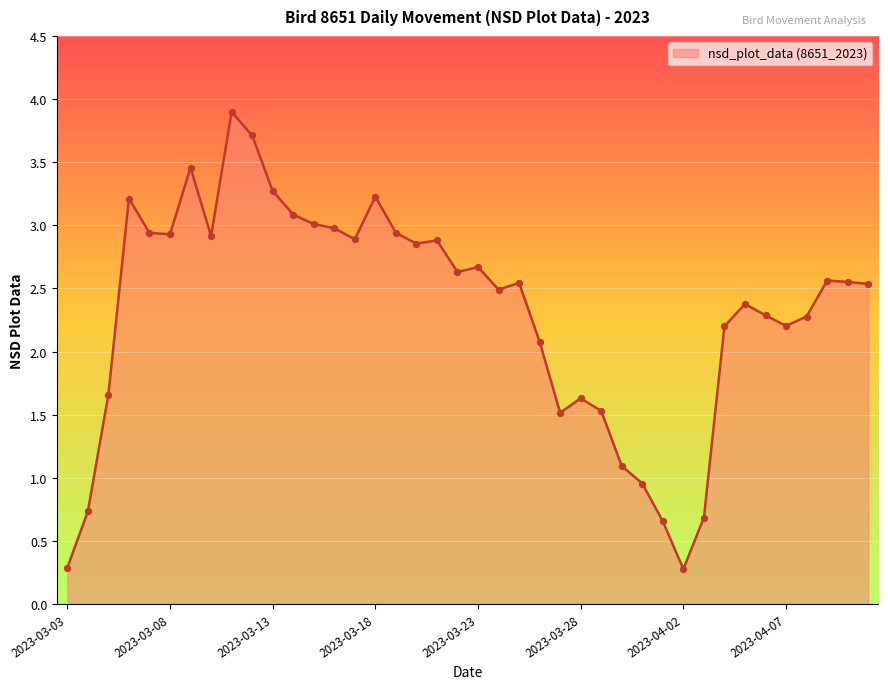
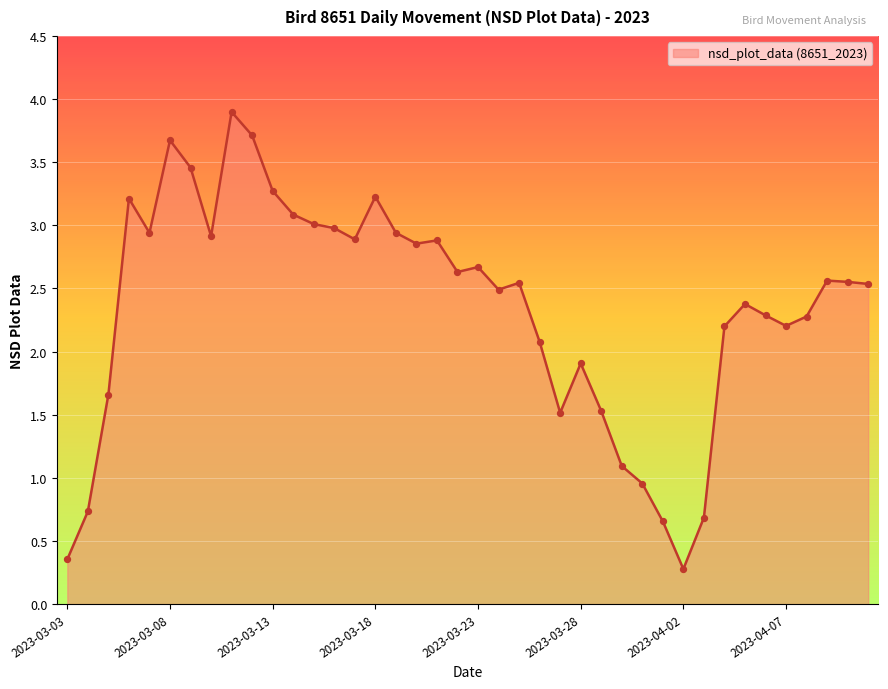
2023-03-03: 0.29 -> 0.35
2023-03-08: 2.93 -> 3.67
2023-03-28: 1.63 -> 1.91
